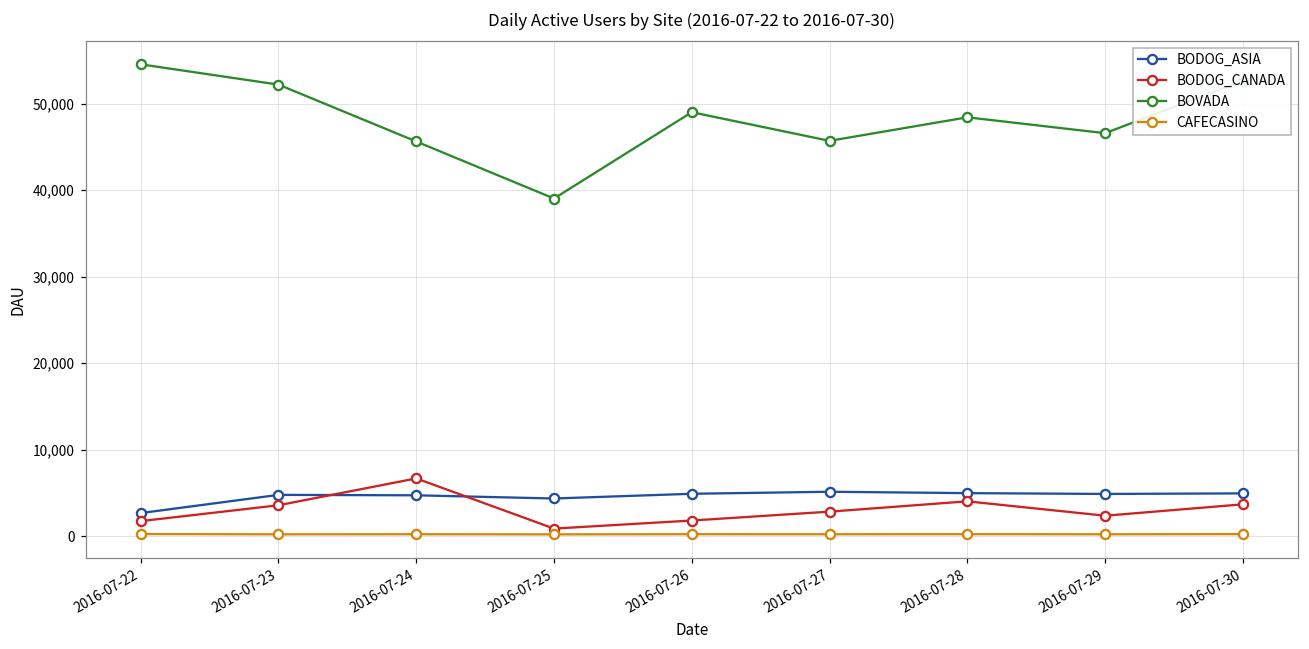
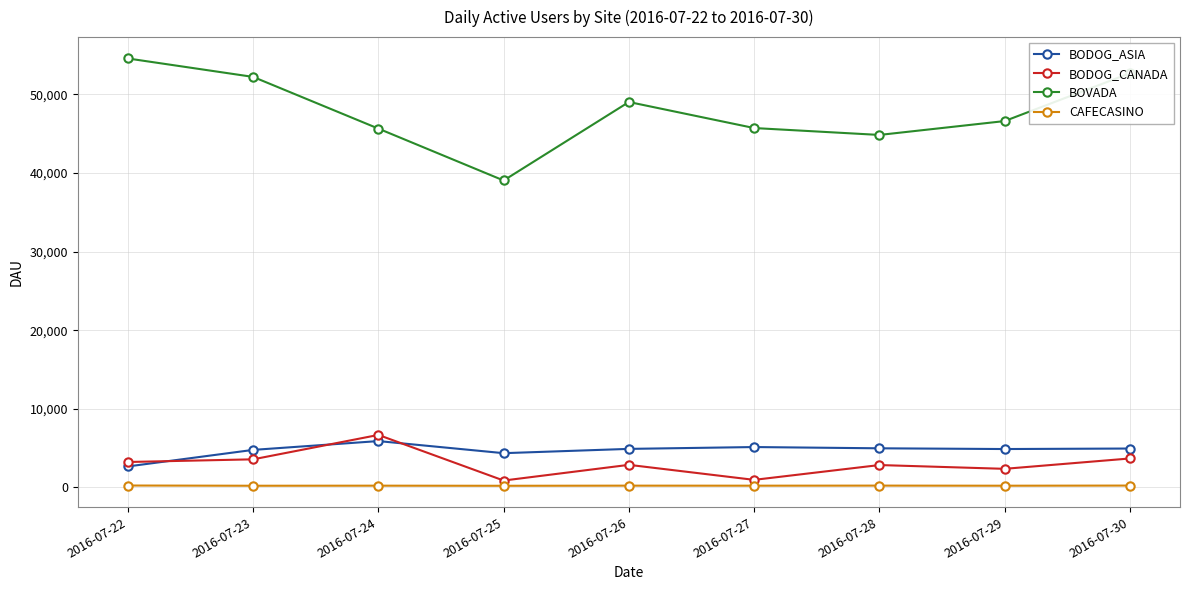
BODOG_CANADA, 2016-07-22: 2,000 -> 3,000
BODOG_ASIA, 2016-07-24: 5,000 -> 6,000
BODOG_CANADA, 2016-07-26: 2,000 -> 3,000
BODOG_CANADA, 2016-07-27: 3,000 -> 1,000
BODOG_CANADA, 2016-07-28: 4,000 -> 3,000
BOVADA, 2016-07-28: 48,000 -> 45,000
